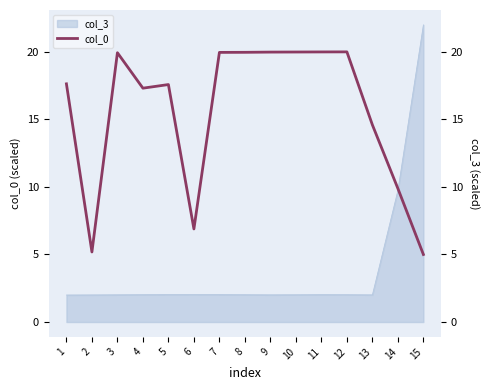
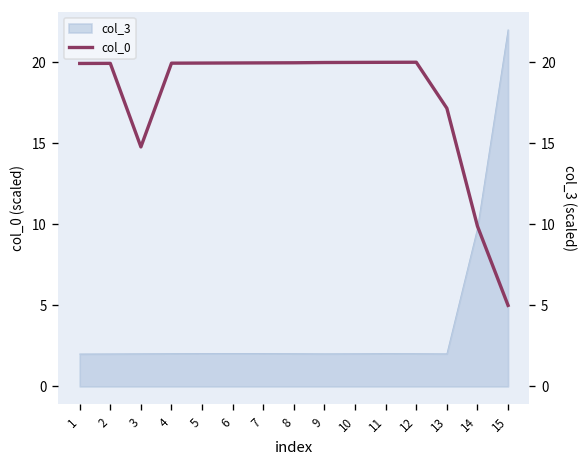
col_0, 1: 17.6 -> 19.9
col_0, 2: 5.2 -> 19.9
col_0, 3: 19.9 -> 14.8
col_0, 4: 17.3 -> 19.9
col_0, 5: 17.6 -> 19.9
col_0, 6: 6.9 -> 20.0
col_0, 13: 14.6 -> 17.2
